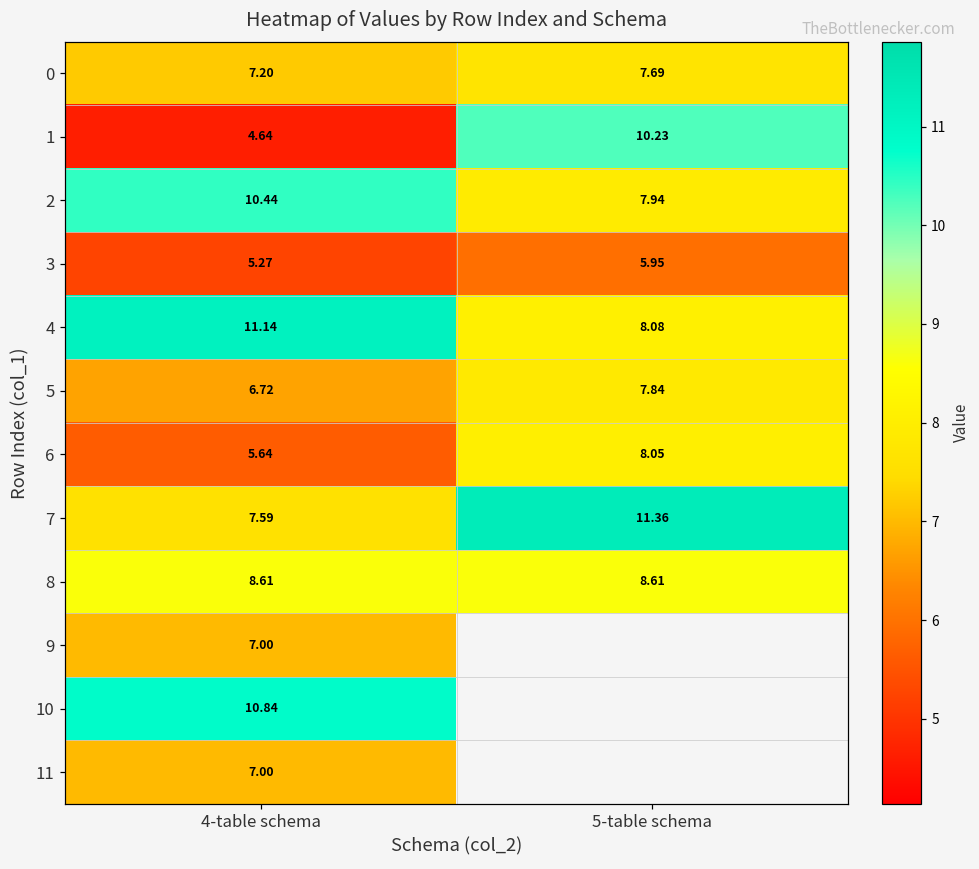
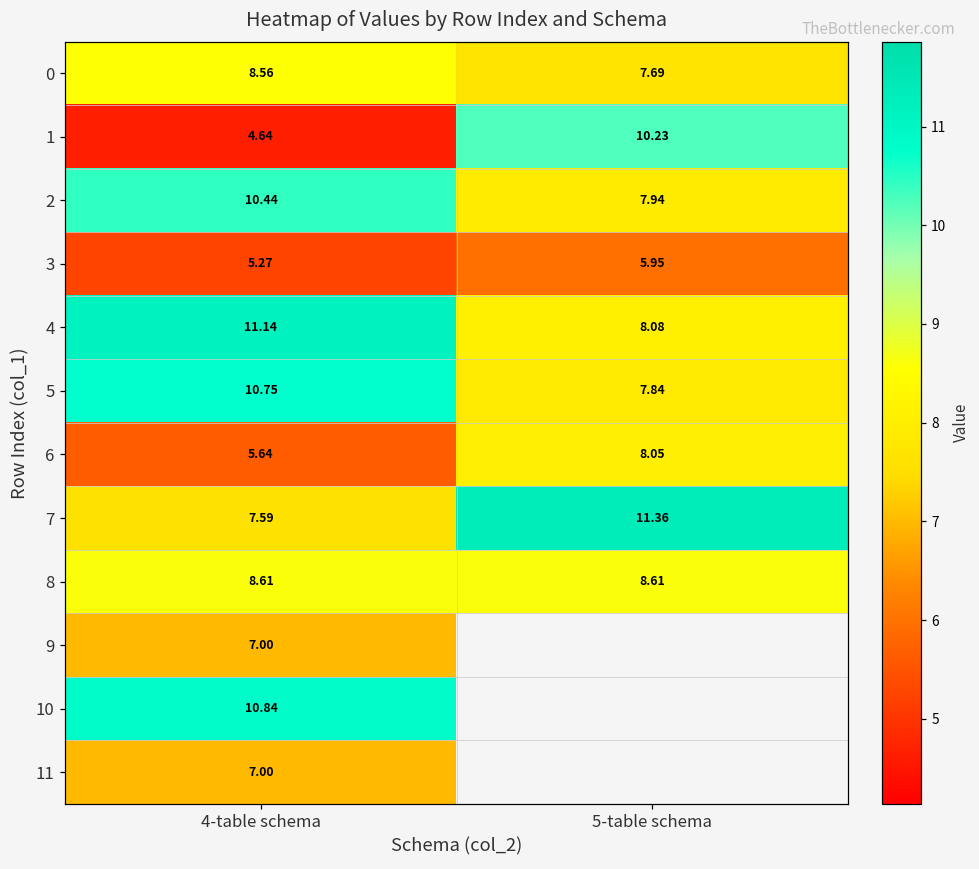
0, 4-table schema: 7.20 -> 8.56
5, 4-table schema: 6.72 -> 10.75
